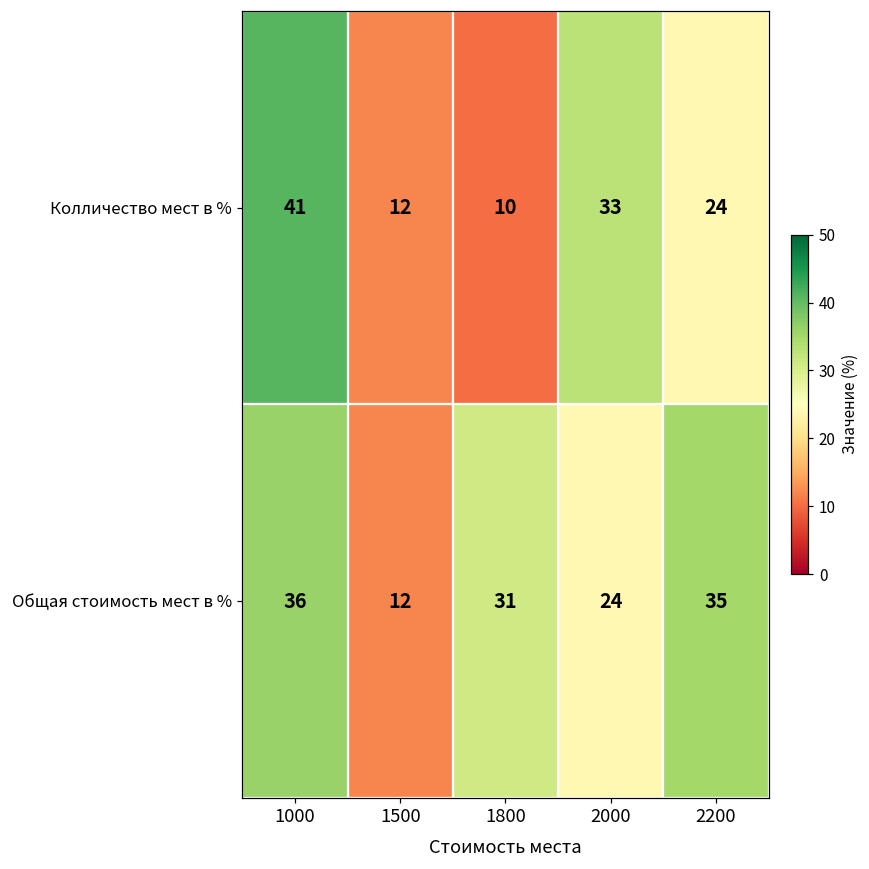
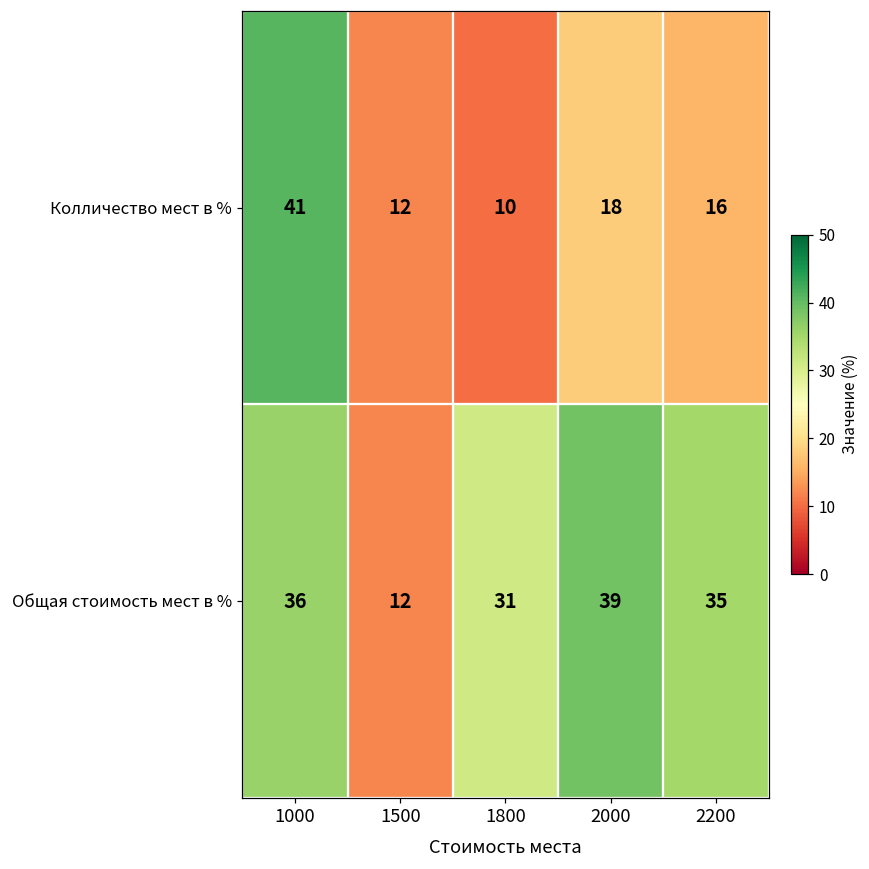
Колличество мест в %, 2000: 33 -> 18
Колличество мест в %, 2200: 24 -> 16
Общая стоимость мест в %, 2000: 24 -> 39
